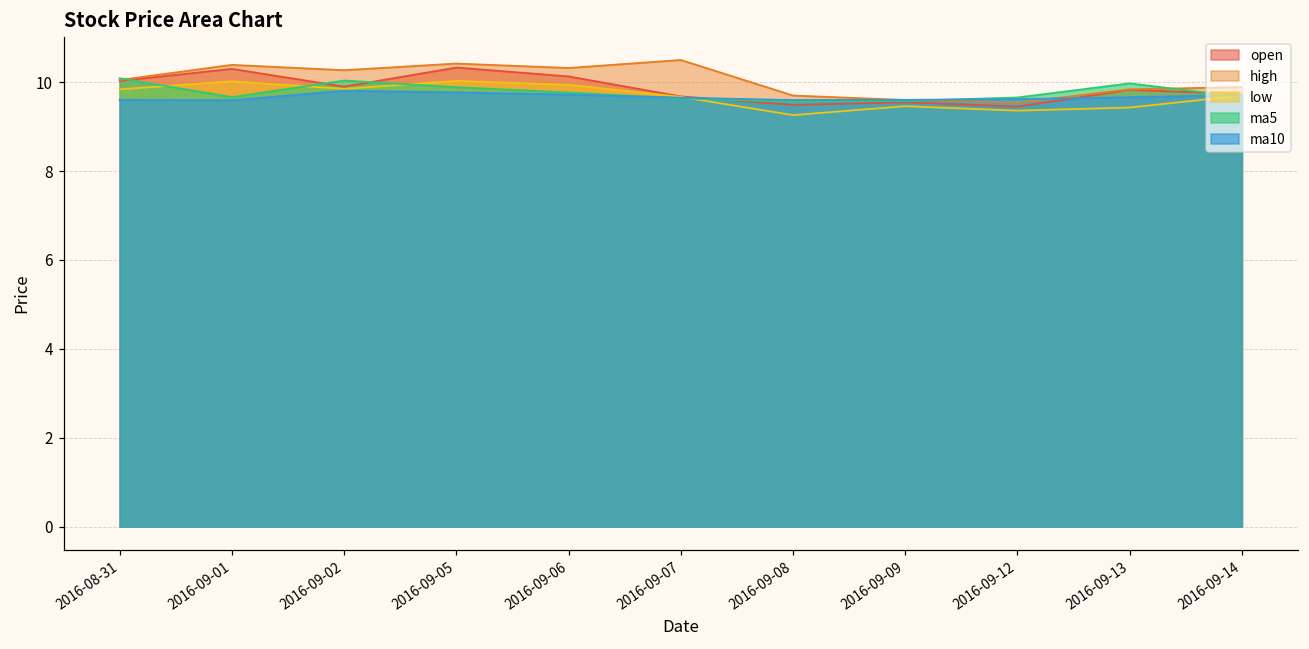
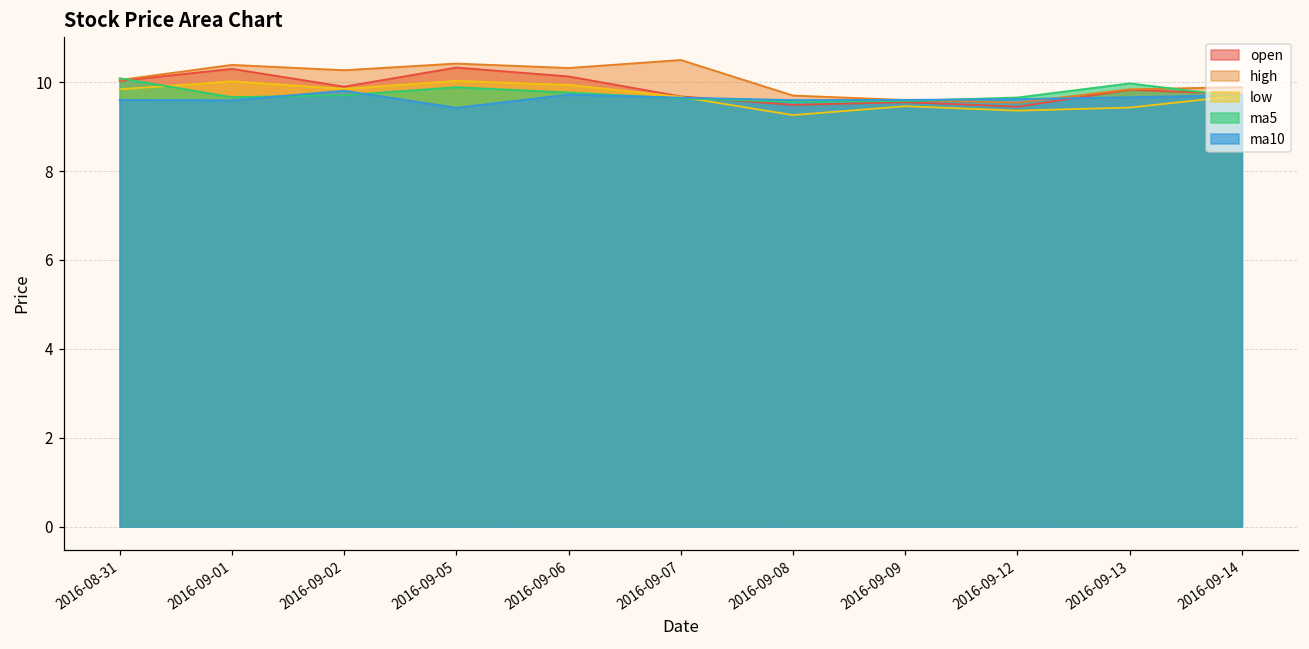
ma5, 2016-09-02: 10.0 -> 9.7
ma10, 2016-09-05: 9.8 -> 9.4
